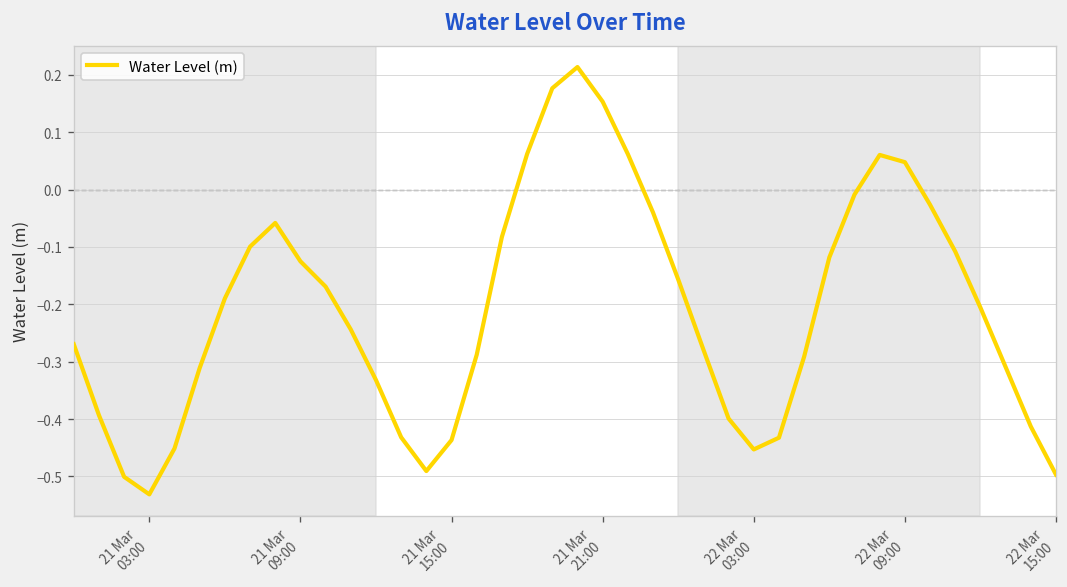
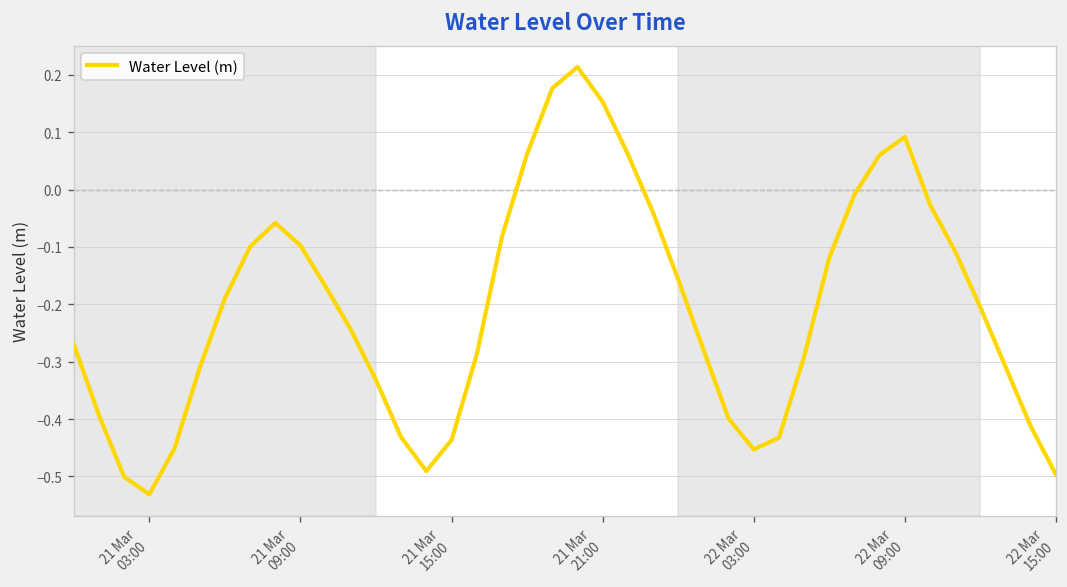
21 Mar 09:00: -0.13 -> -0.10
22 Mar 09:00: 0.05 -> 0.09
